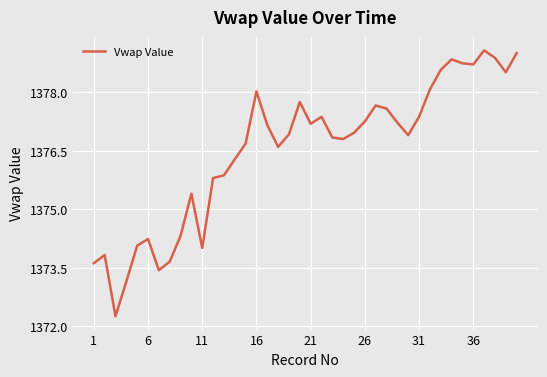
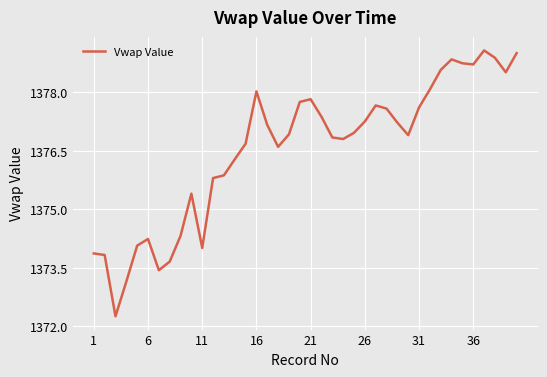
1: 1373.6 -> 1373.9
21: 1377.2 -> 1377.8
31: 1377.4 -> 1377.6
